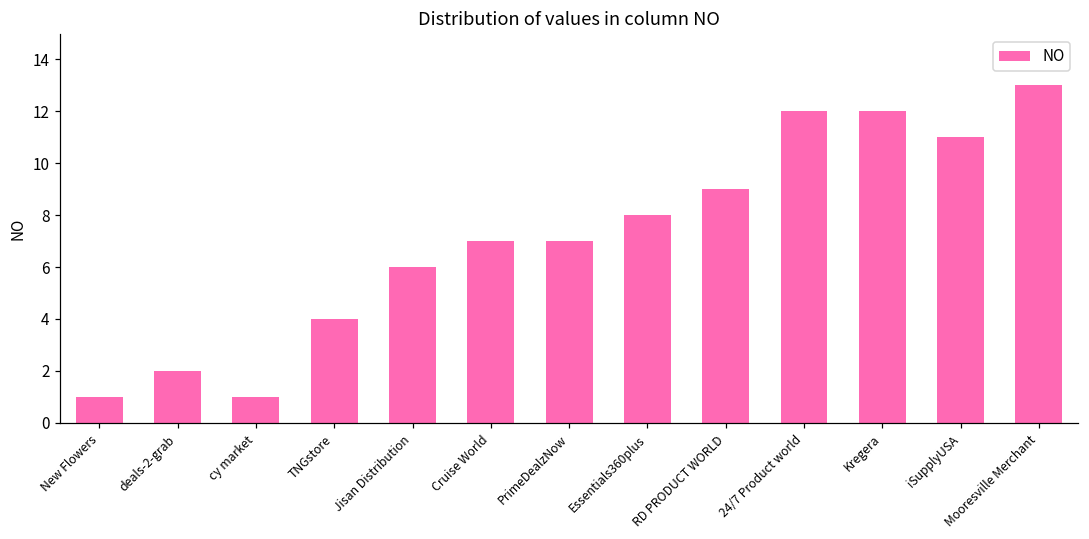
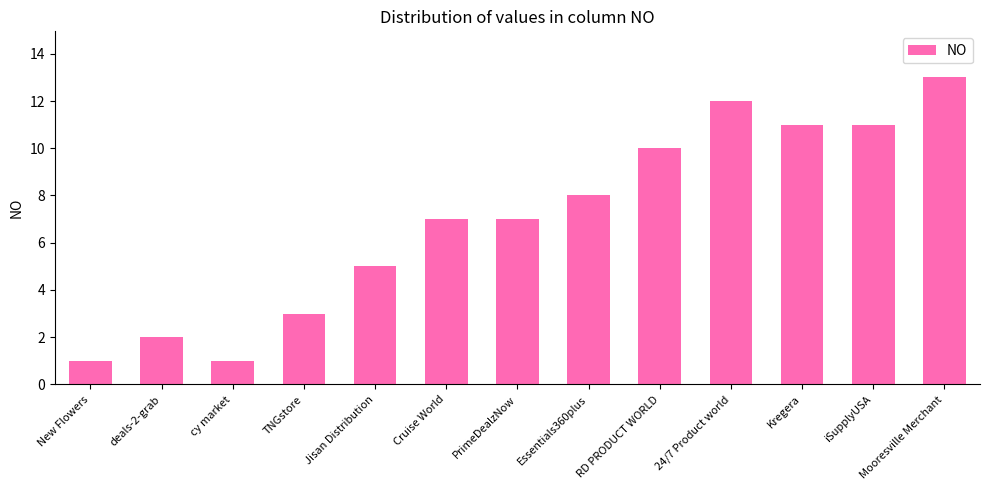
TNGstore: 4 -> 3
Jisan Distribution: 6 -> 5
RD PRODUCT WORLD: 9 -> 10
Kregera: 12 -> 11
